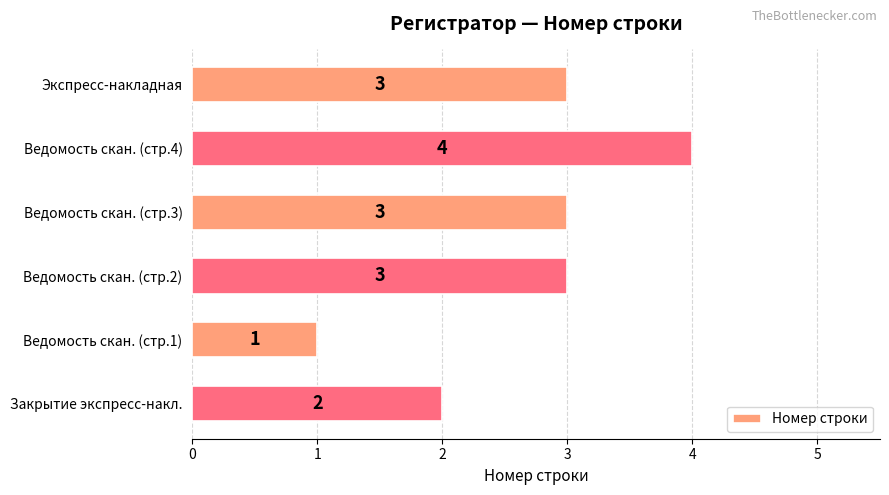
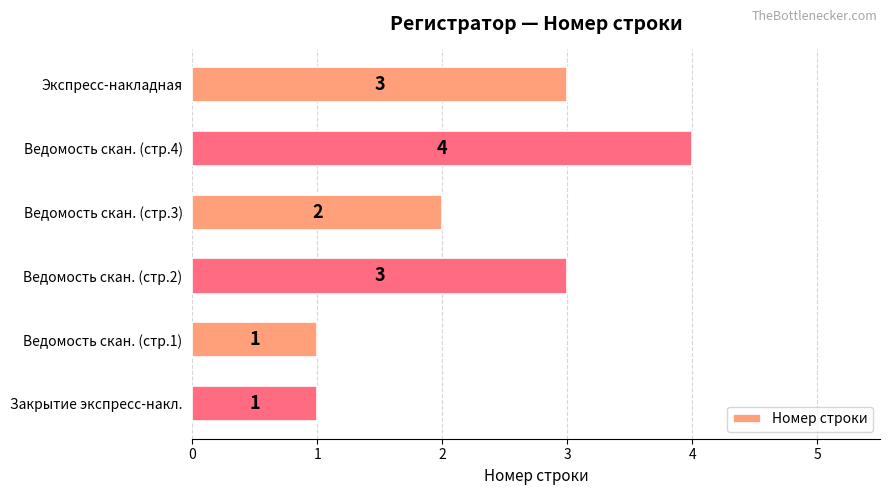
Ведомость скан. (стр.3): 3 -> 2
Закрытие экспресс-накл.: 2 -> 1
